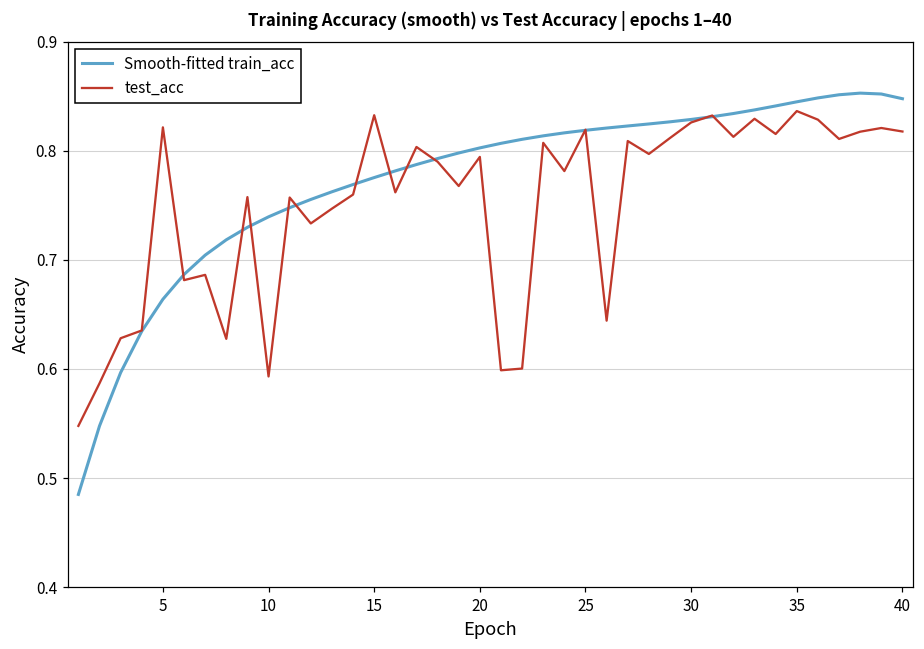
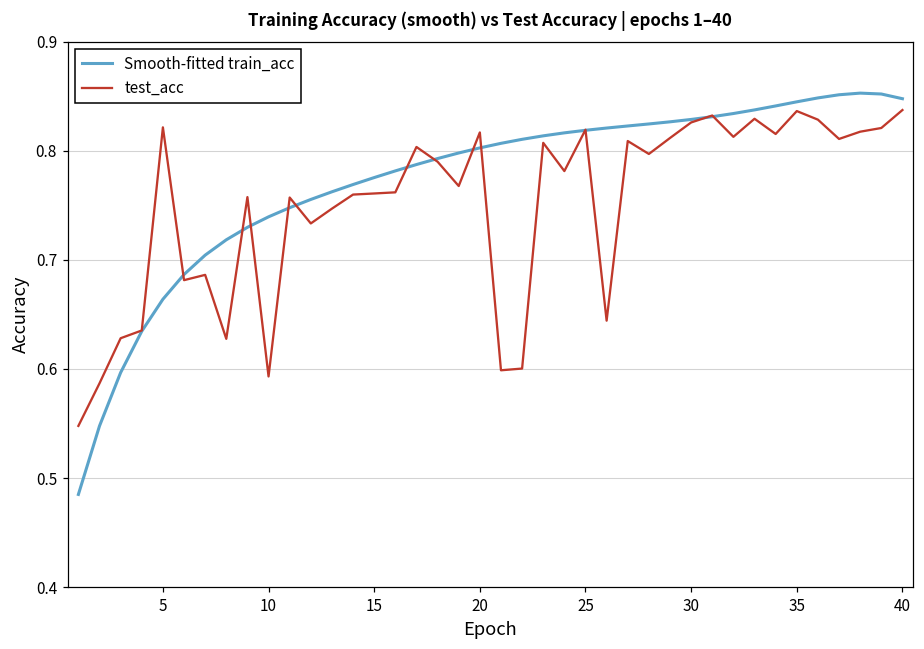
test_acc, 15: 0.83 -> 0.76
test_acc, 20: 0.79 -> 0.82
test_acc, 40: 0.82 -> 0.84
